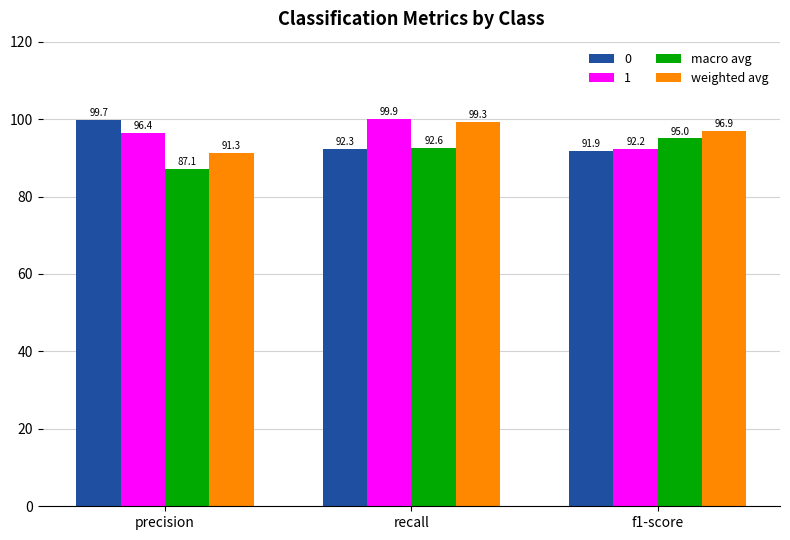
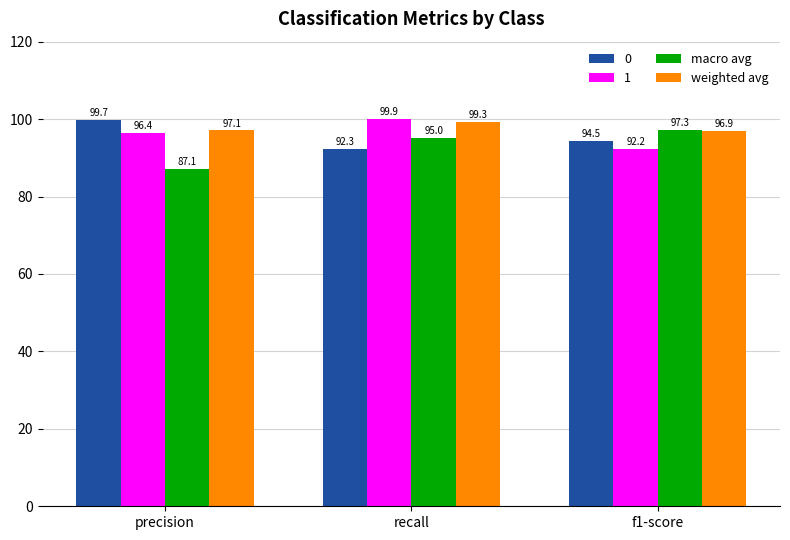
weighted avg, precision: 91.3 -> 97.1
macro avg, recall: 92.6 -> 95.0
0, f1-score: 91.9 -> 94.5
macro avg, f1-score: 95.0 -> 97.3
